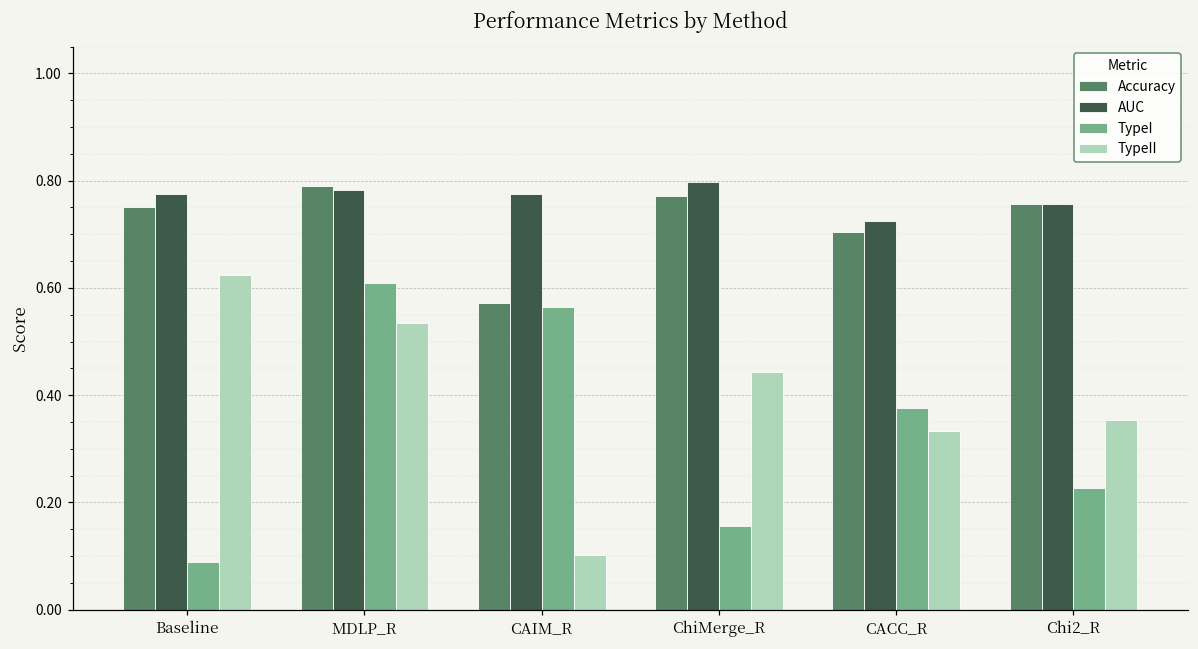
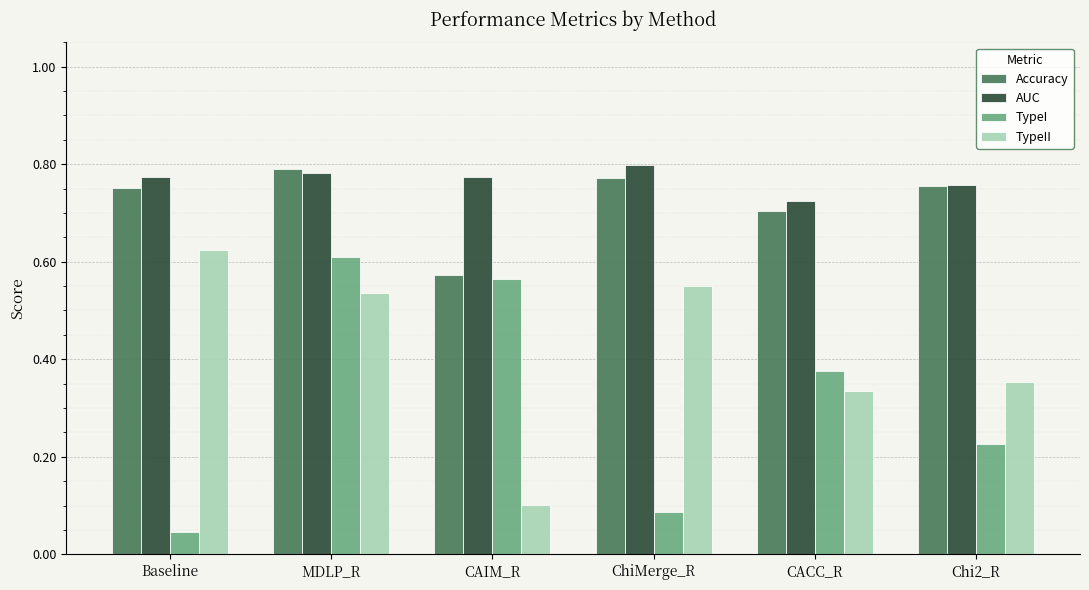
TypeI, Baseline: 0.09 -> 0.05
TypeI, ChiMerge_R: 0.16 -> 0.09
TypeII, ChiMerge_R: 0.44 -> 0.55
